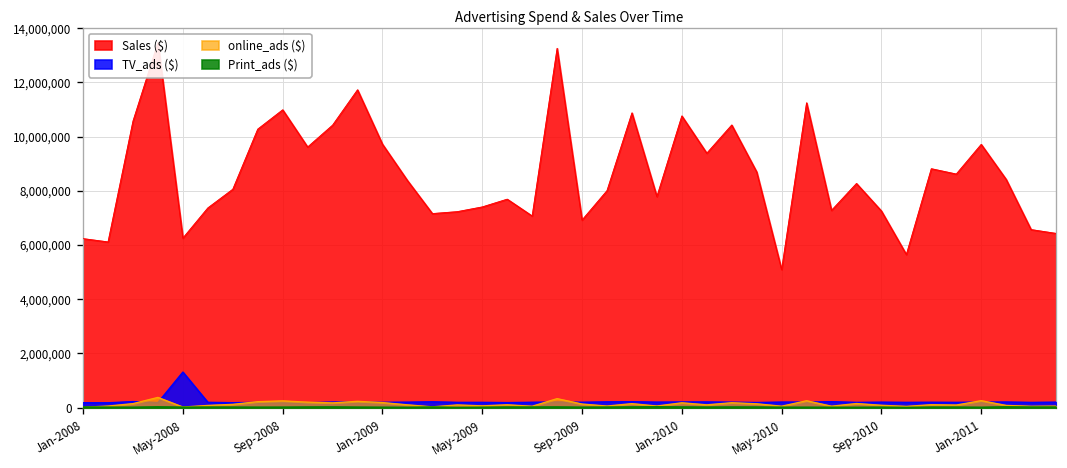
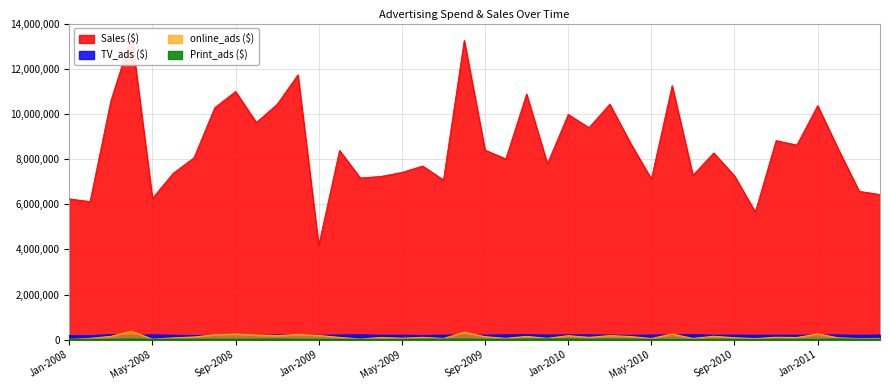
TV_ads ($), May-2008: 1,300,000 -> 200,000
Sales ($), Jan-2009: 9,700,000 -> 4,200,000
Sales ($), Sep-2009: 6,900,000 -> 8,400,000
Sales ($), Jan-2010: 10,800,000 -> 10,000,000
Sales ($), May-2010: 5,100,000 -> 7,100,000
Sales ($), Jan-2011: 9,700,000 -> 10,400,000
